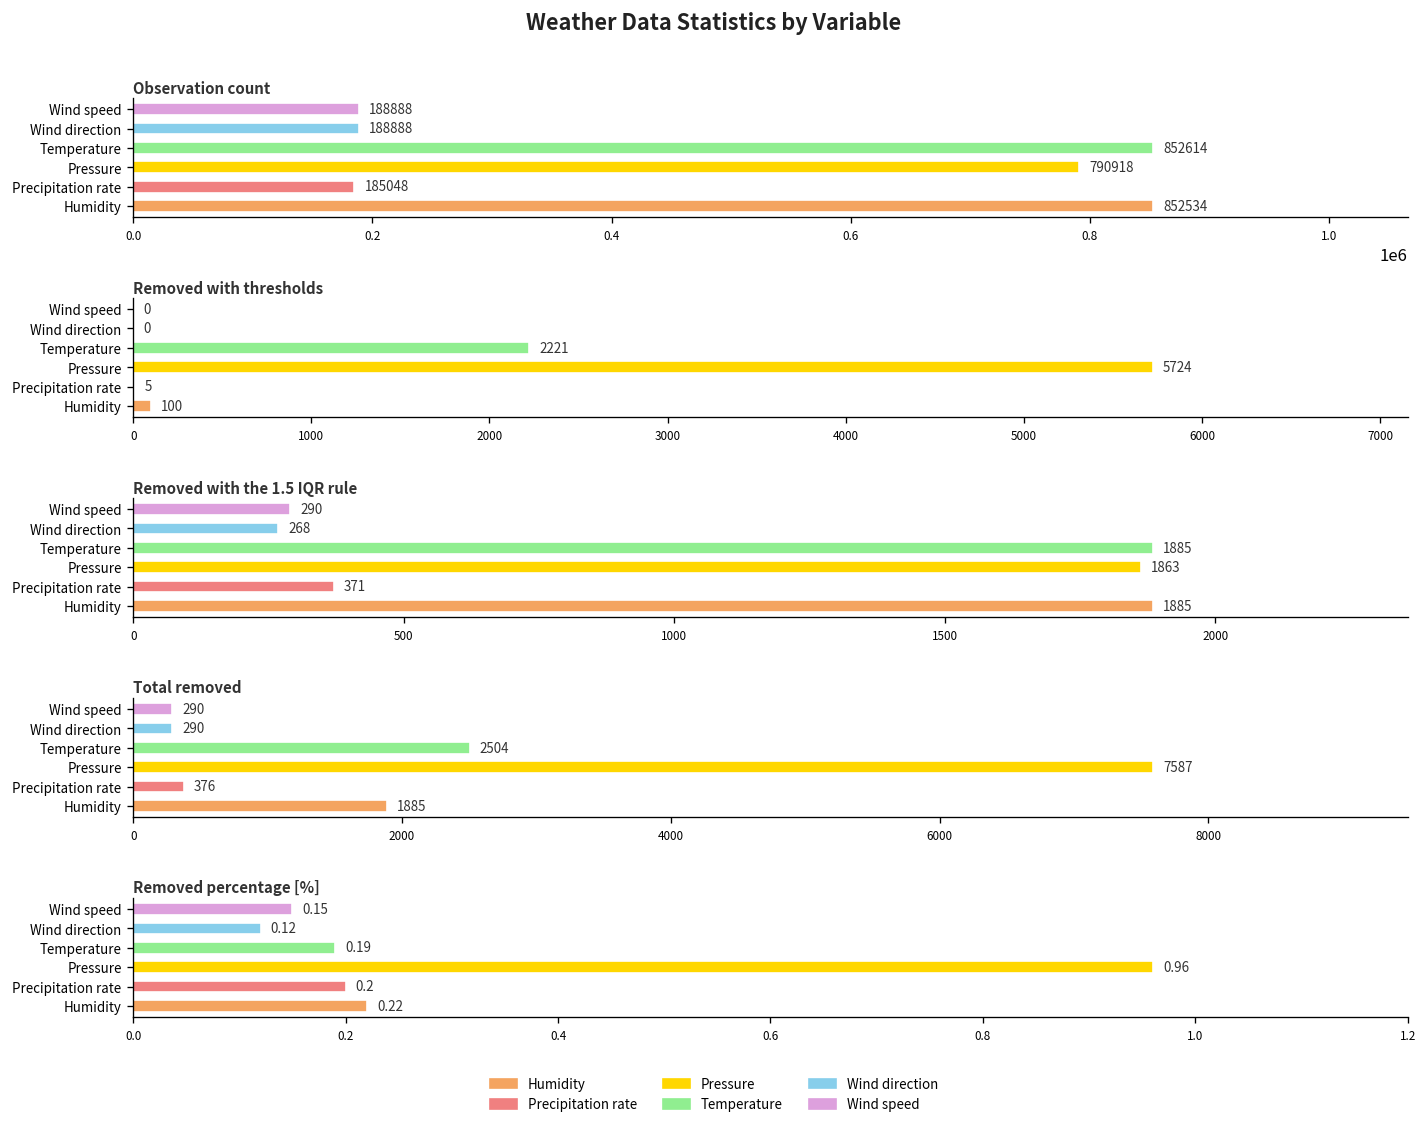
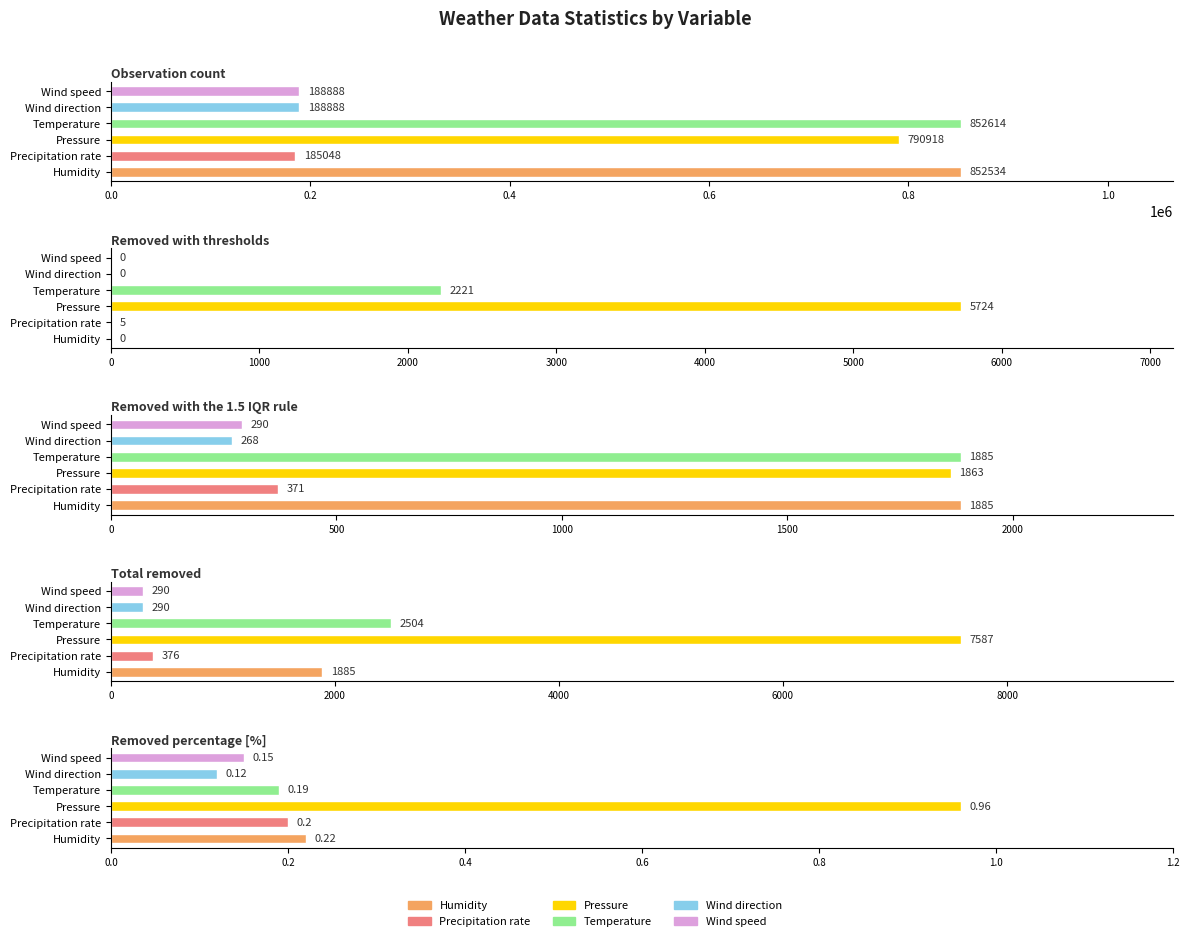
Removed with thresholds, Humidity: 100 -> 0
